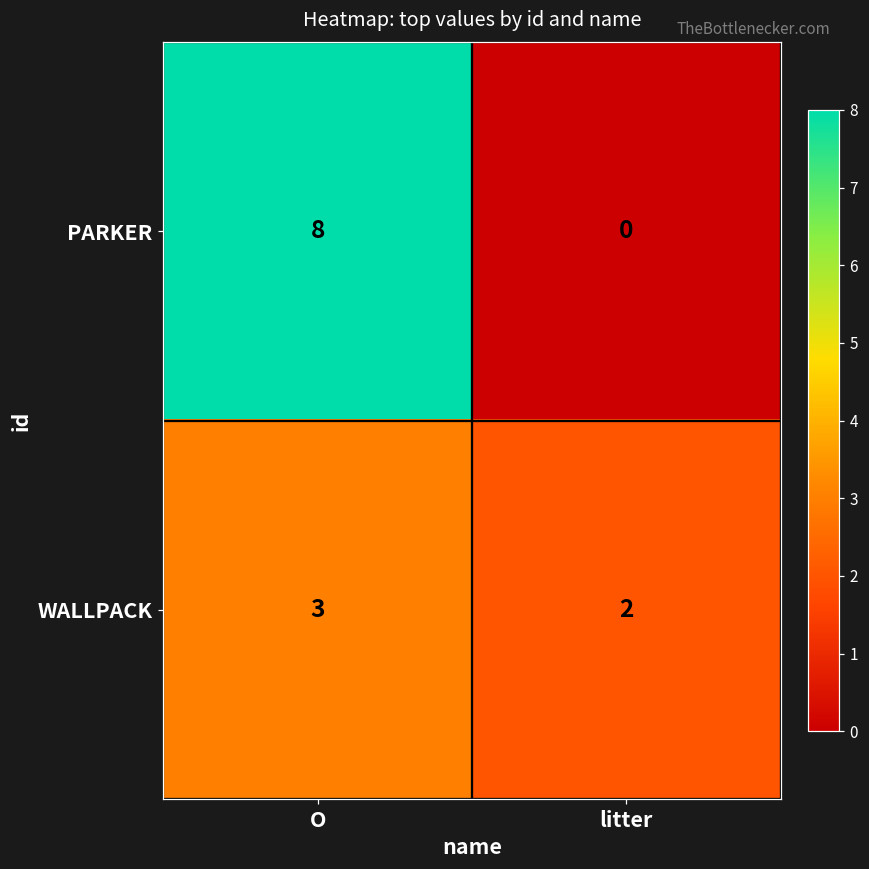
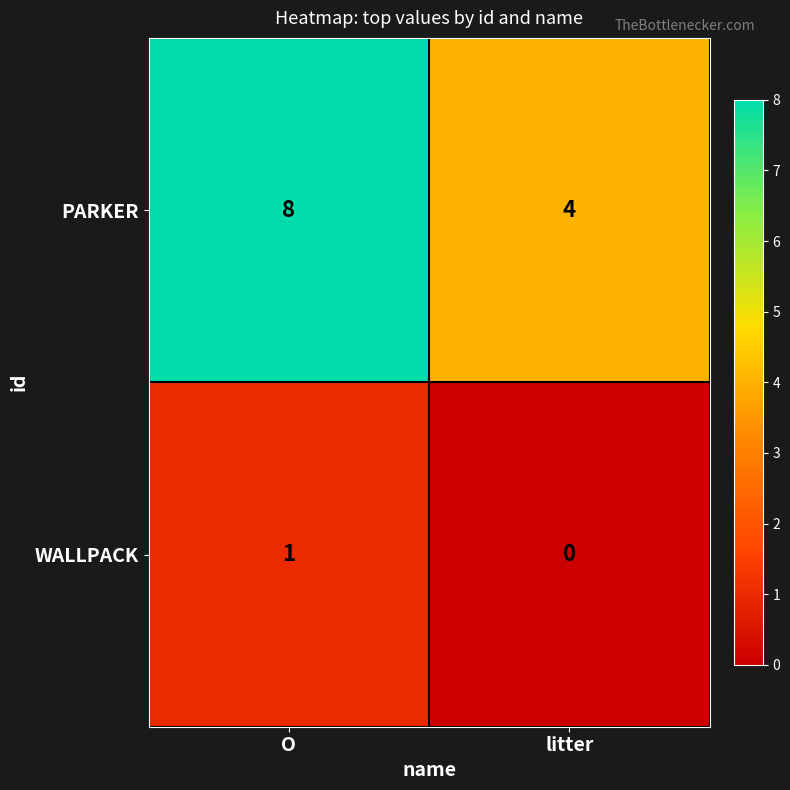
PARKER, litter: 0 -> 4
WALLPACK, O: 3 -> 1
WALLPACK, litter: 2 -> 0
